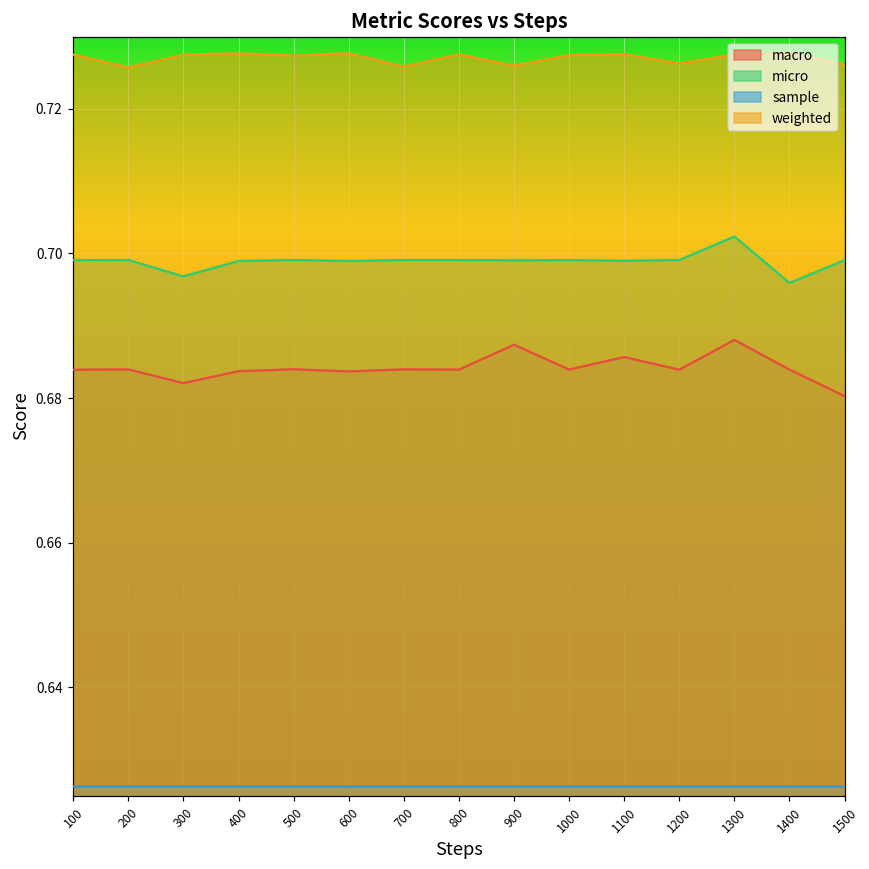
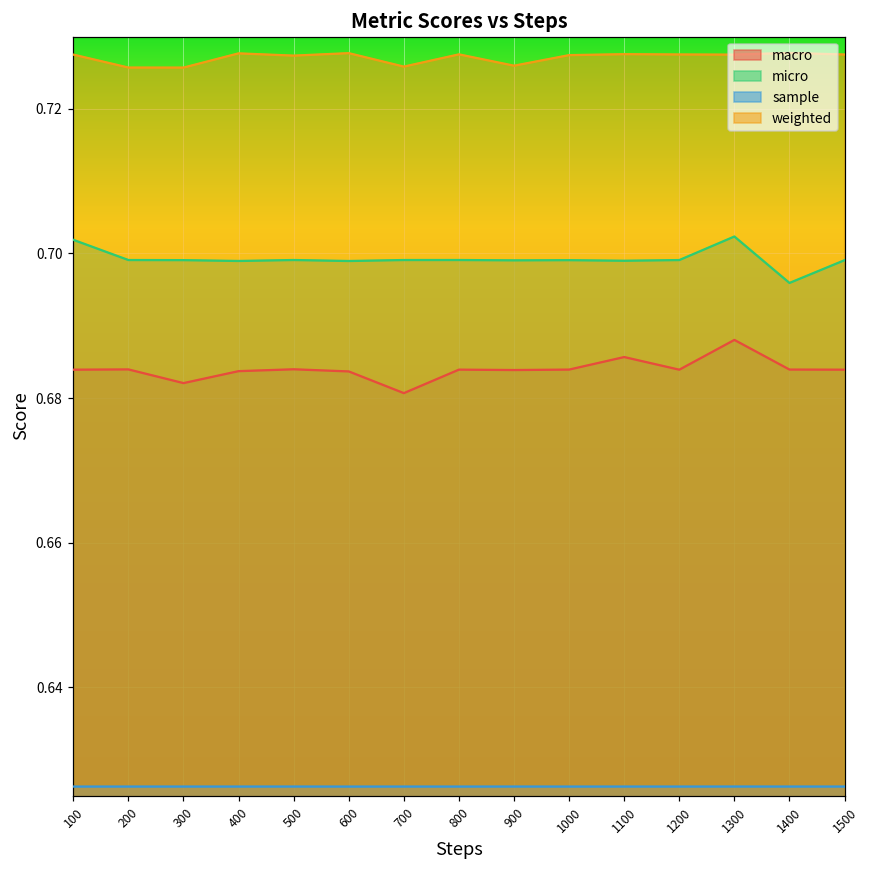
micro, 100: 0.699 -> 0.702
micro, 300: 0.697 -> 0.699
weighted, 300: 0.728 -> 0.726
macro, 700: 0.684 -> 0.681
macro, 900: 0.687 -> 0.684
weighted, 1200: 0.726 -> 0.728
macro, 1500: 0.680 -> 0.684
weighted, 1500: 0.726 -> 0.728
